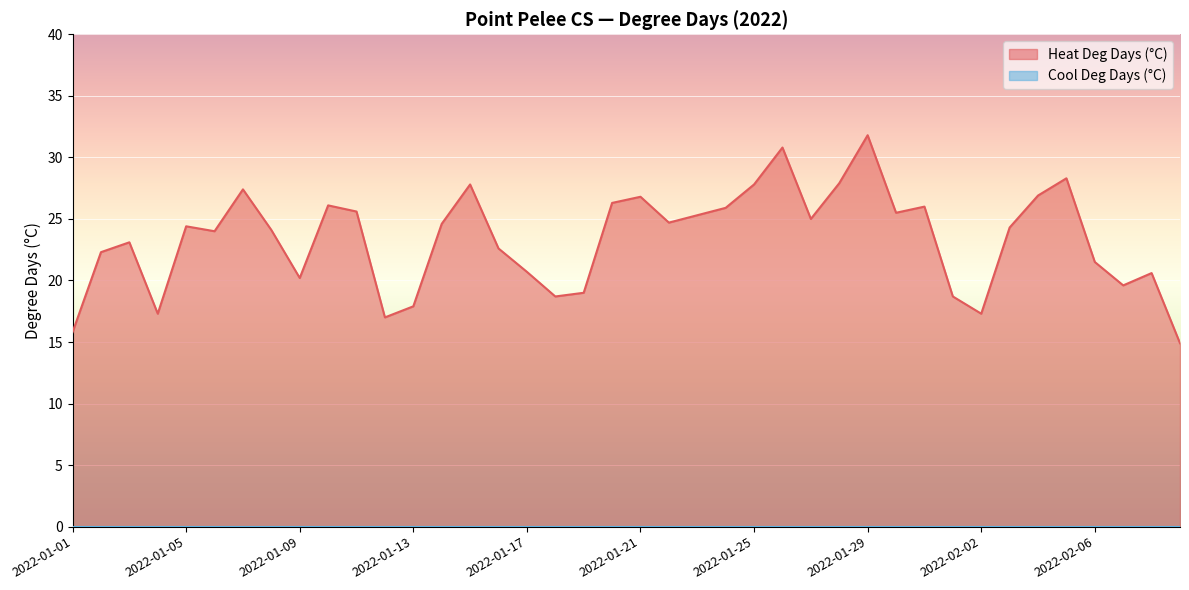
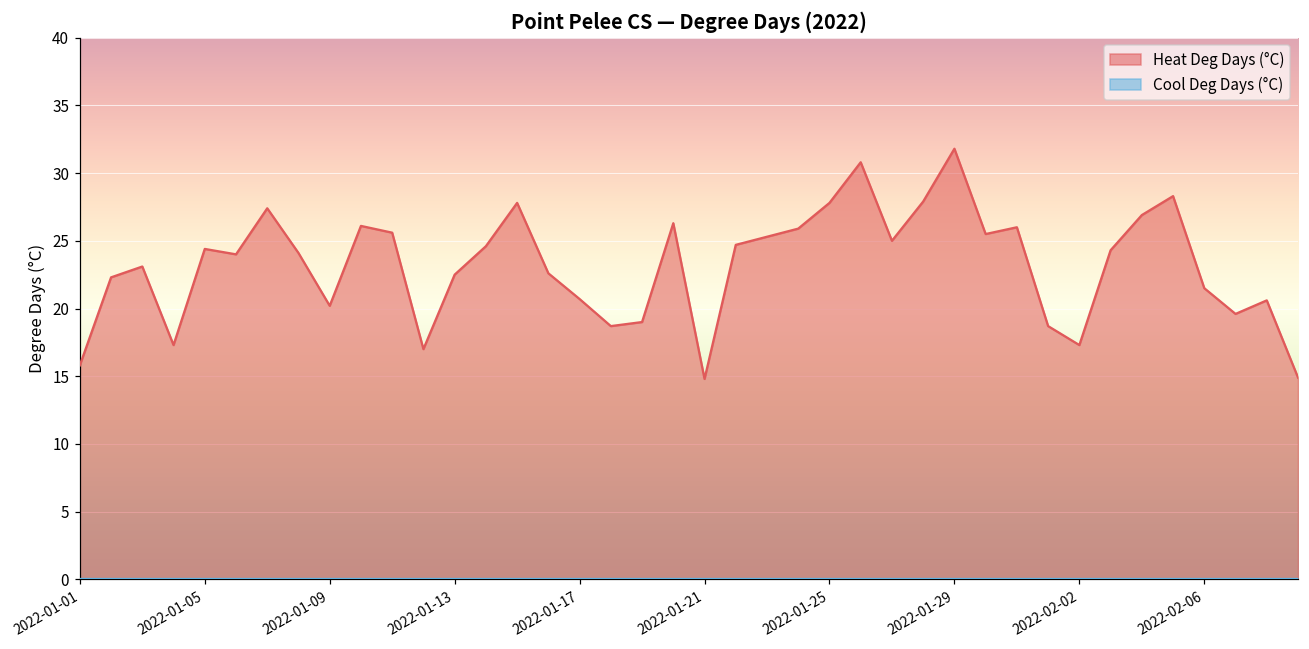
Heat Deg Days (°C), 2022-01-13: 17.9 -> 22.5
Heat Deg Days (°C), 2022-01-21: 26.8 -> 14.8
